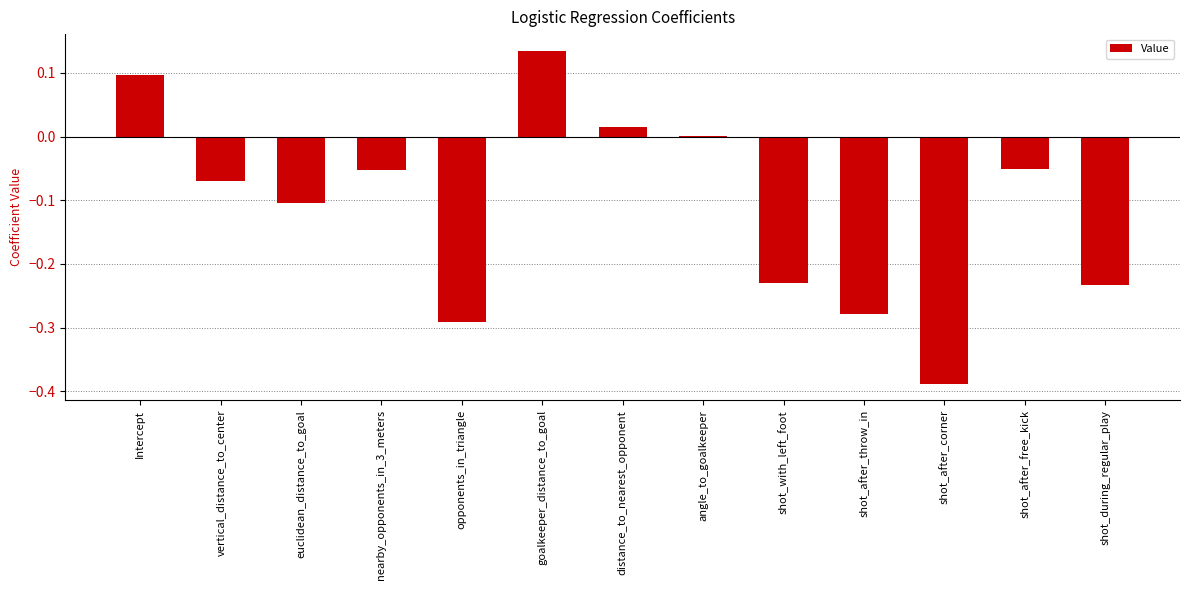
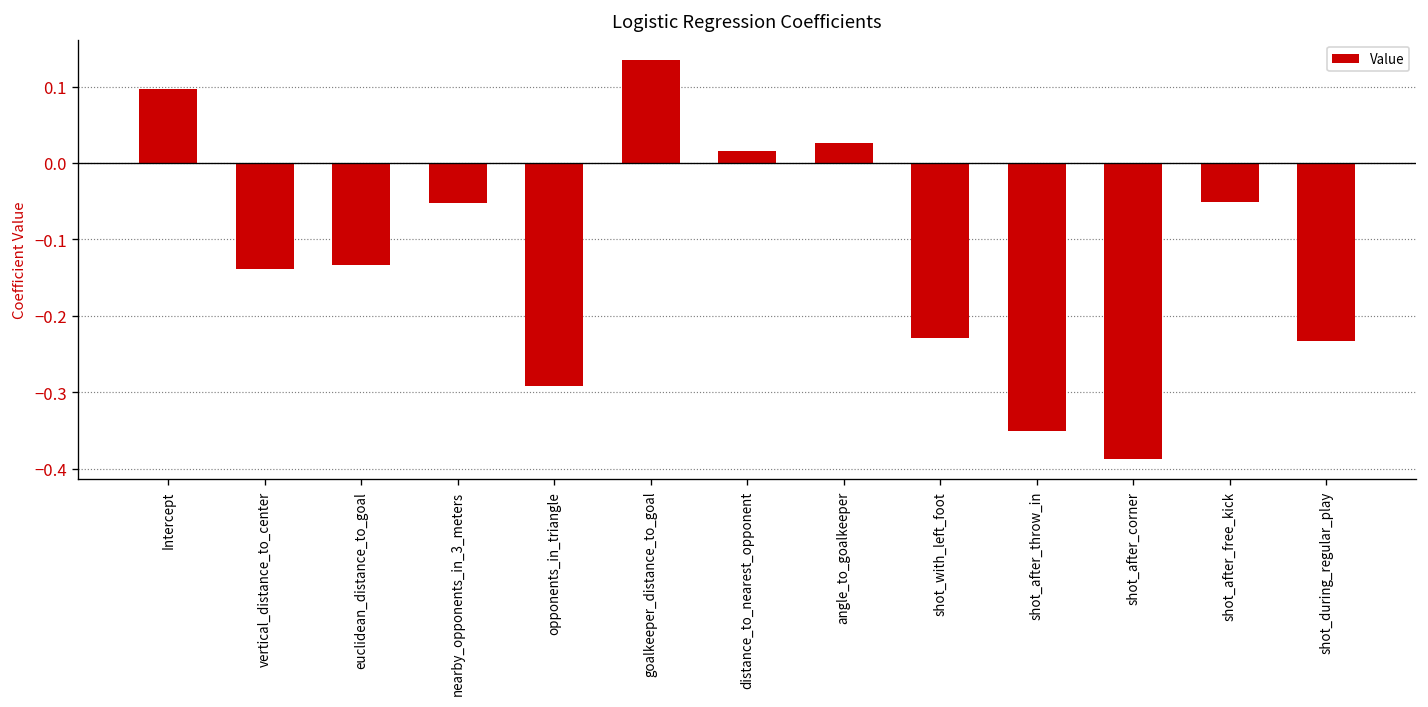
vertical_distance_to_center: -0.07 -> -0.14
euclidean_distance_to_goal: -0.10 -> -0.13
angle_to_goalkeeper: 0.00 -> 0.03
shot_after_throw_in: -0.28 -> -0.35
